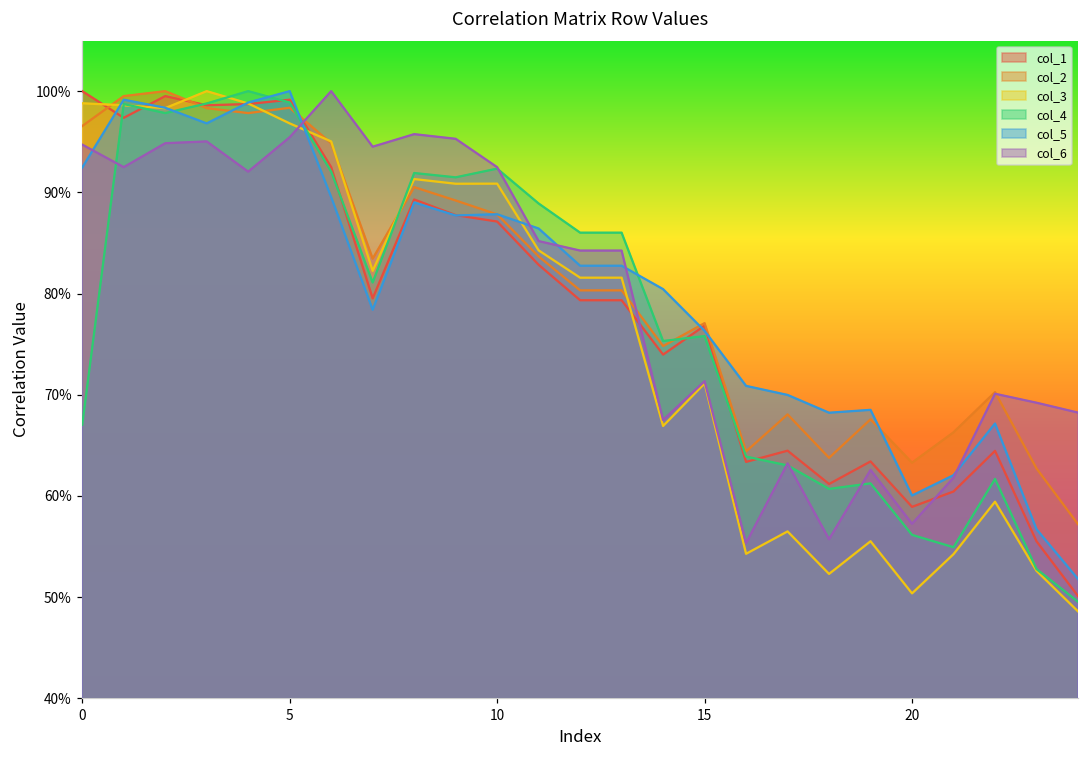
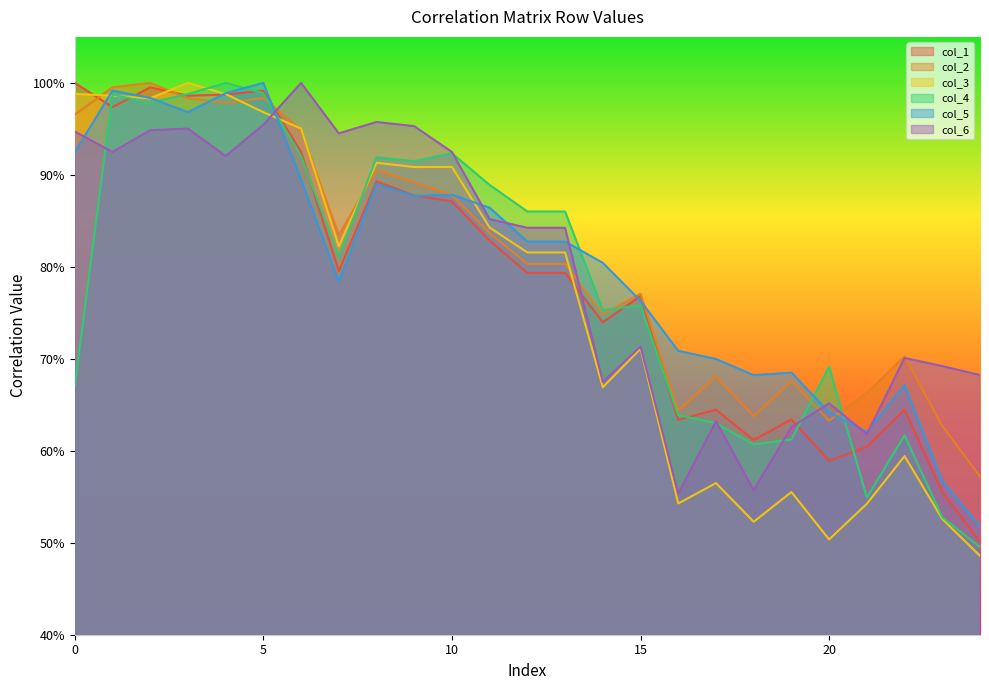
col_4, 20: 56% -> 69%
col_5, 20: 60% -> 64%
col_6, 20: 57% -> 65%
